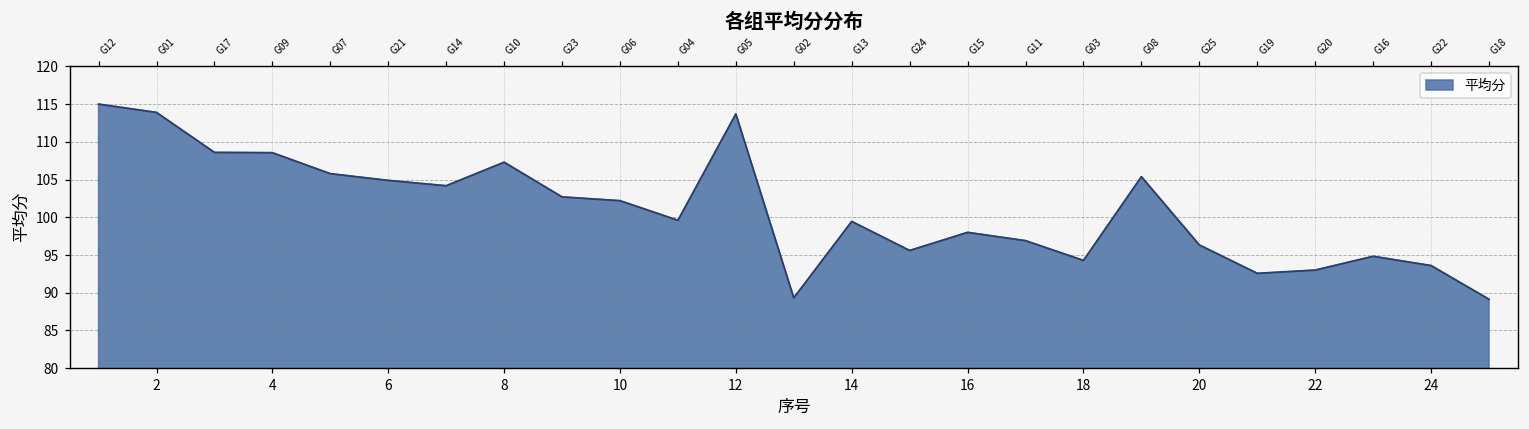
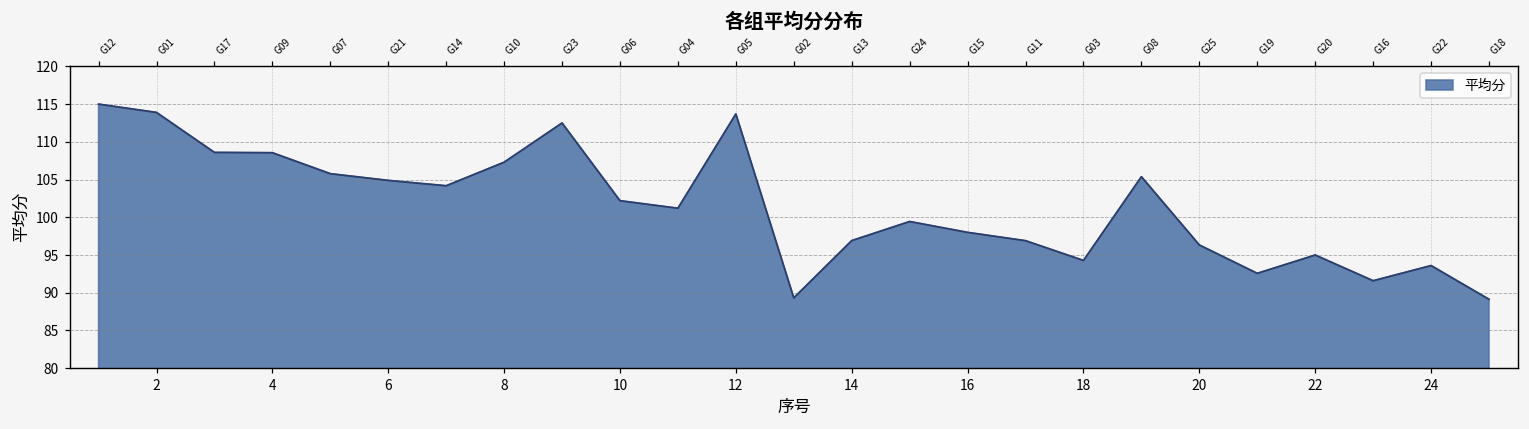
G23: 103 -> 113
G04: 100 -> 101
14: 99 -> 97
G24: 96 -> 99
22: 93 -> 95
G16: 95 -> 92
